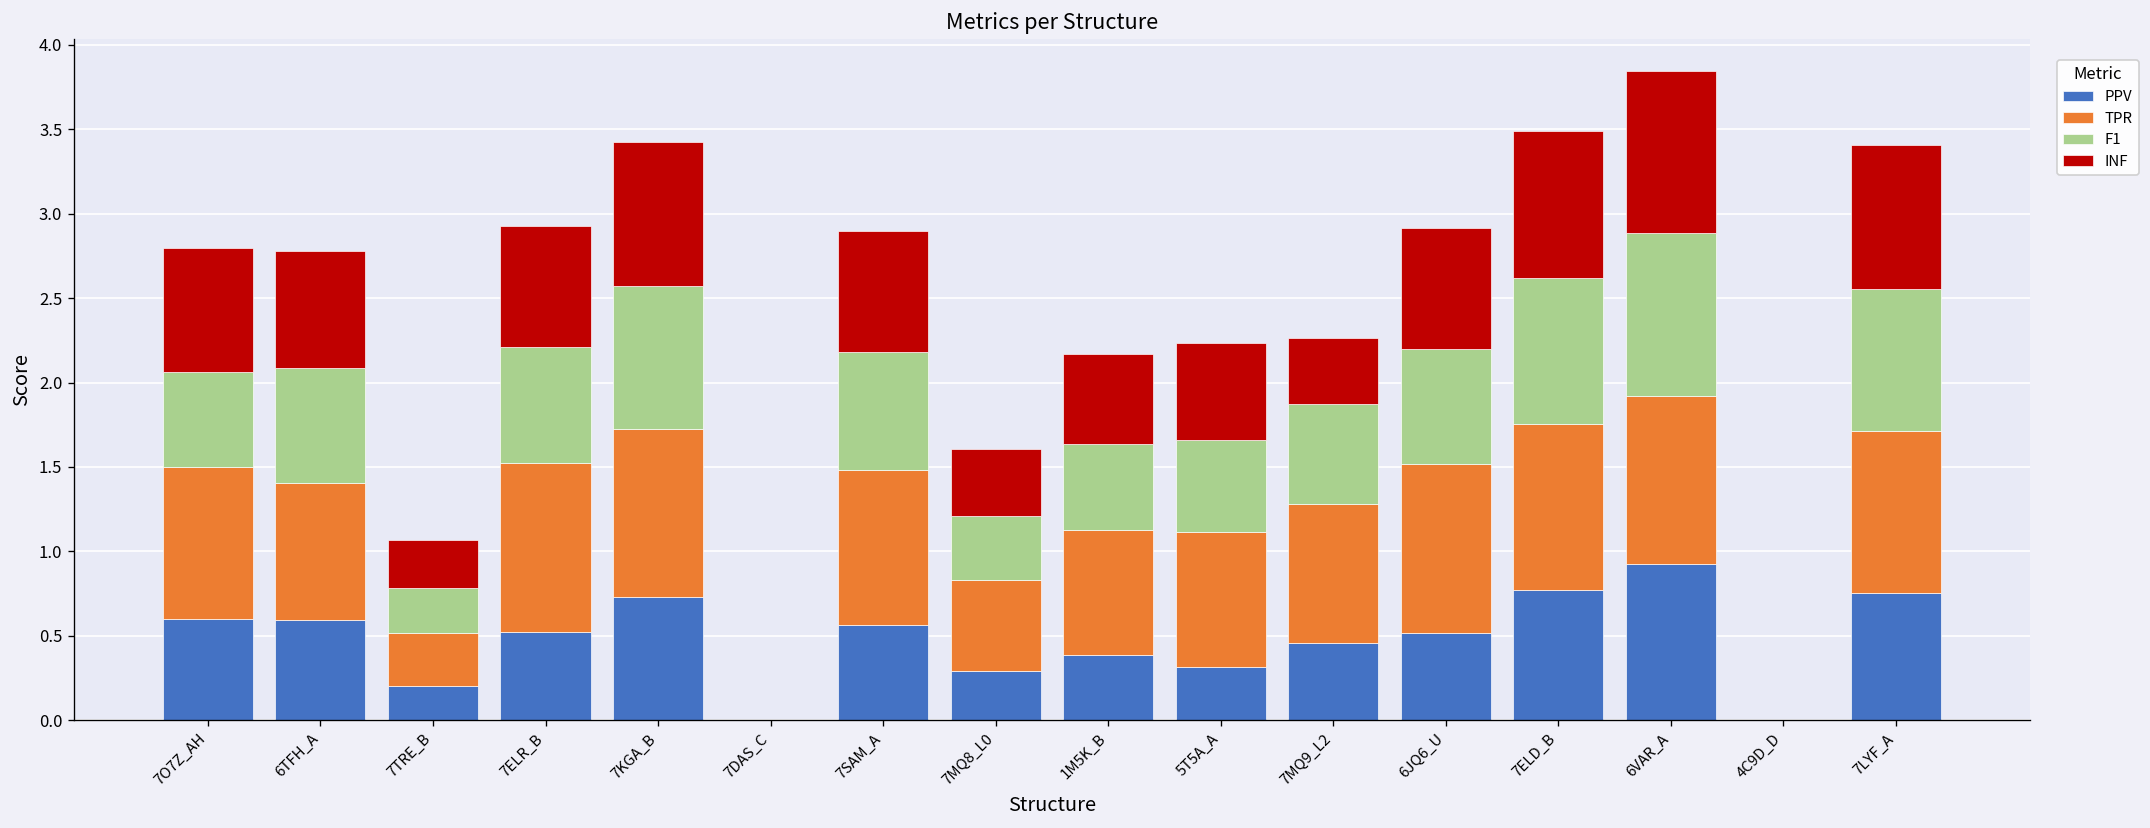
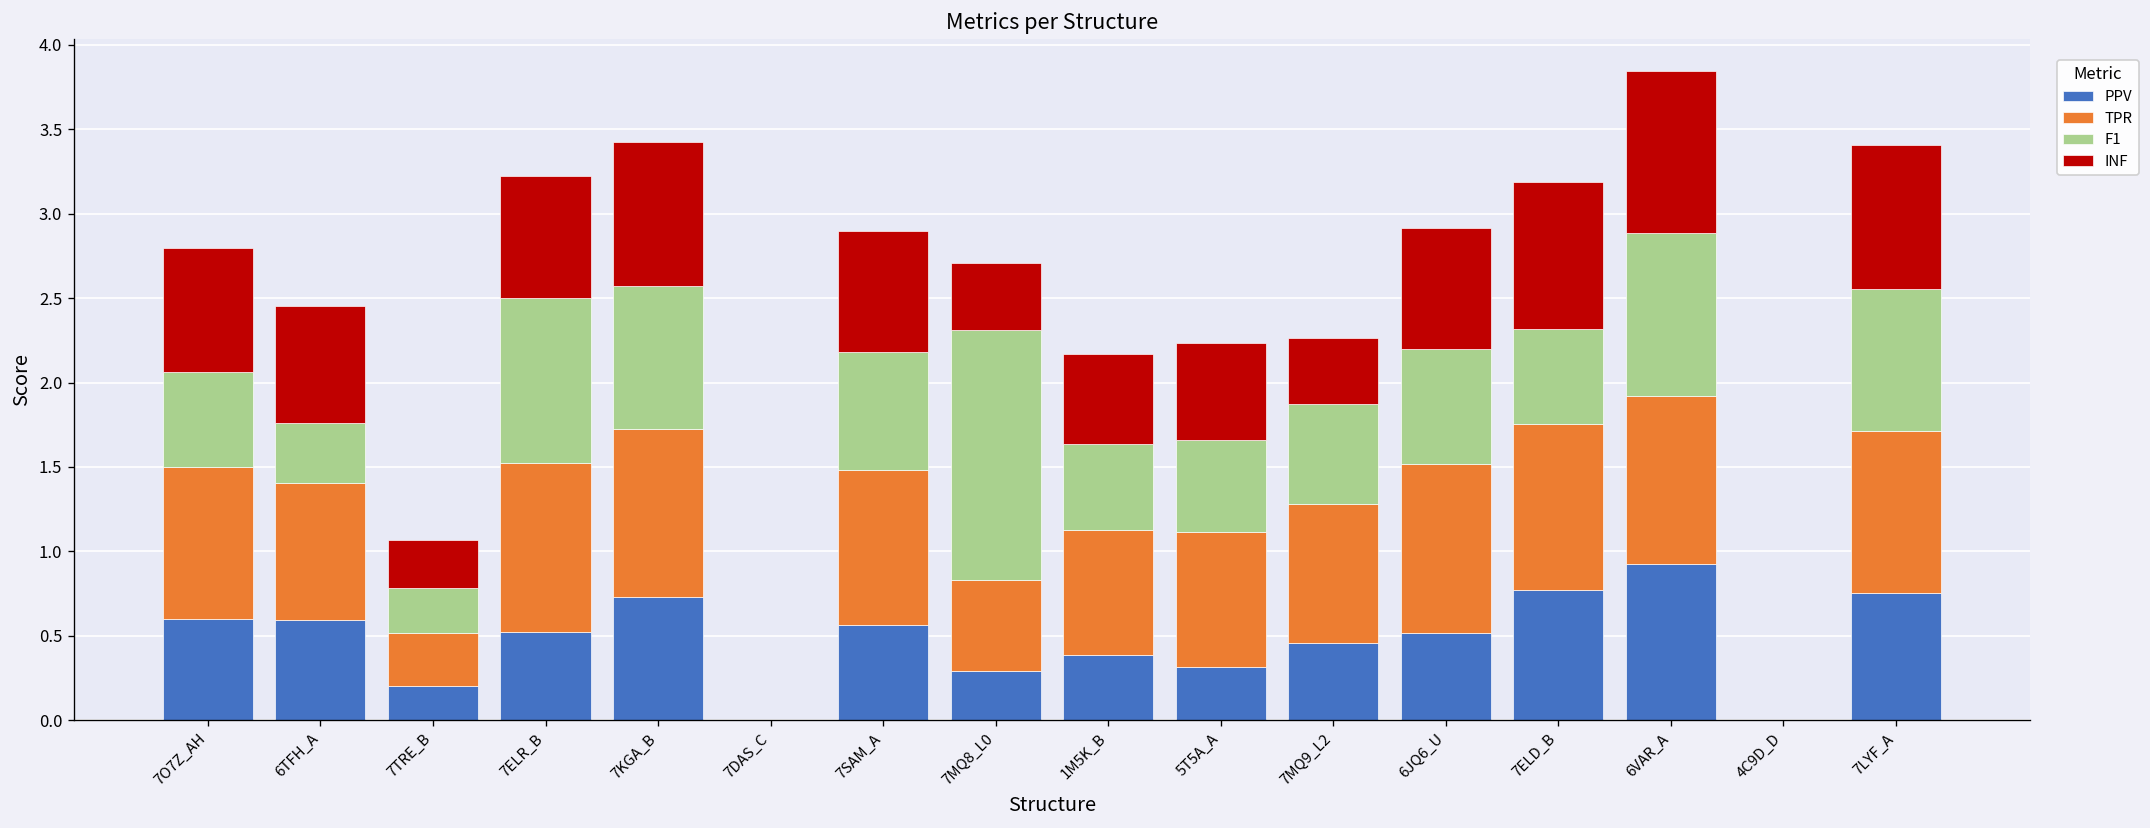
F1, 6TFH_A: 0.68 -> 0.36
F1, 7ELR_B: 0.69 -> 0.98
F1, 7MQ8_L0: 0.38 -> 1.48
F1, 7ELD_B: 0.87 -> 0.56
